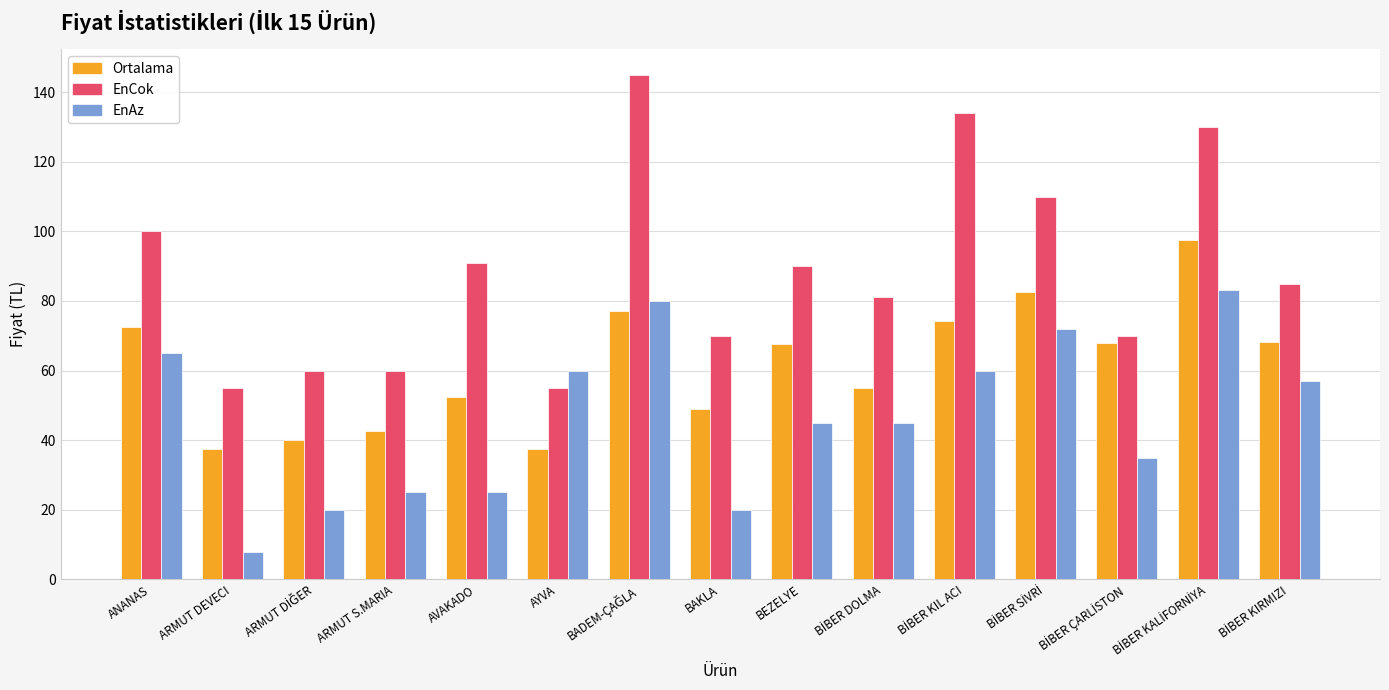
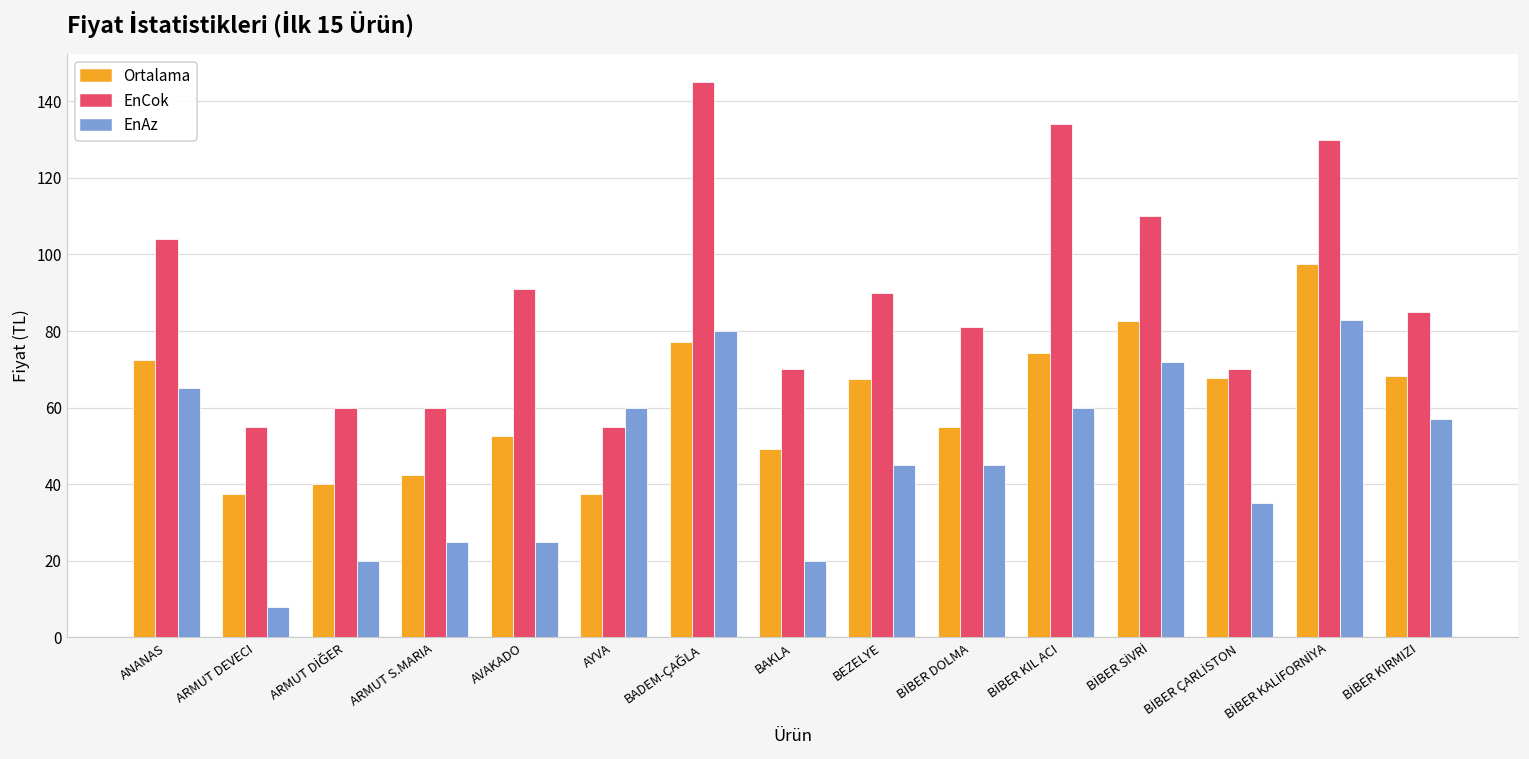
EnCok, ANANAS: 100 -> 104
